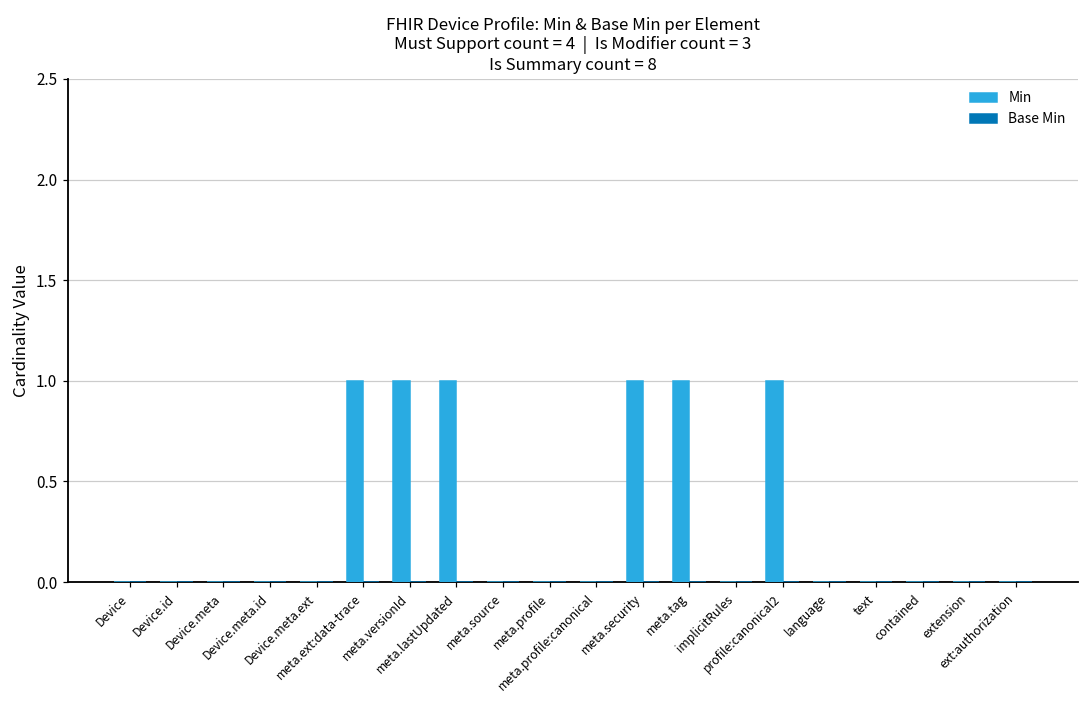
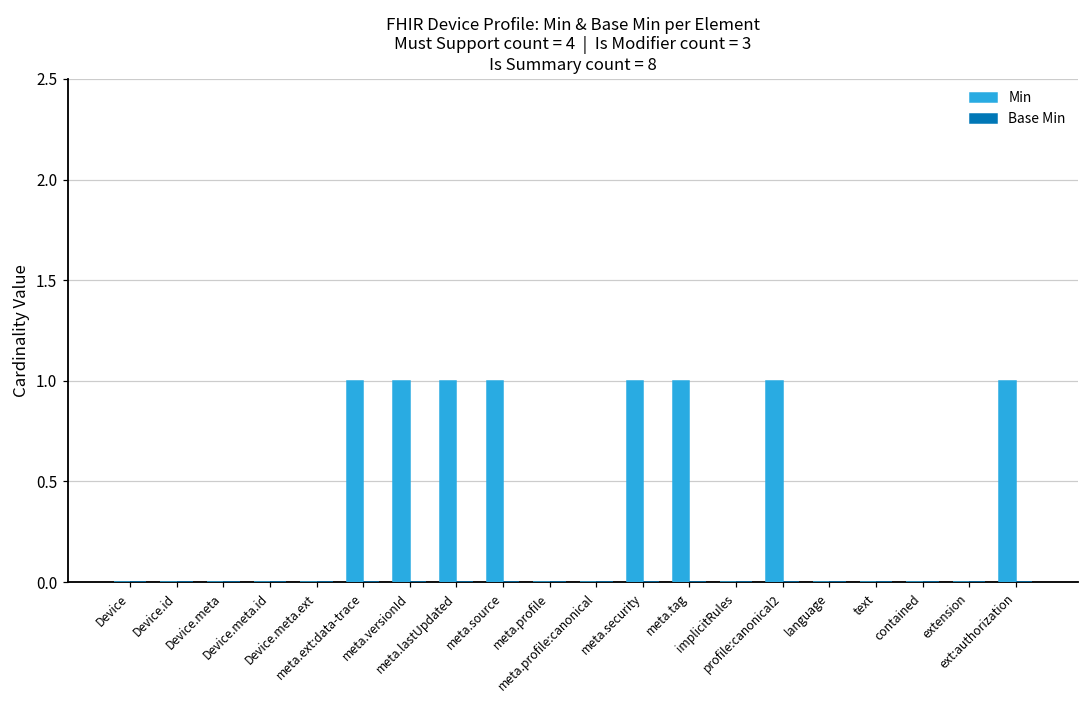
Min, meta.source: 0 -> 1
Min, ext:authorization: 0 -> 1
